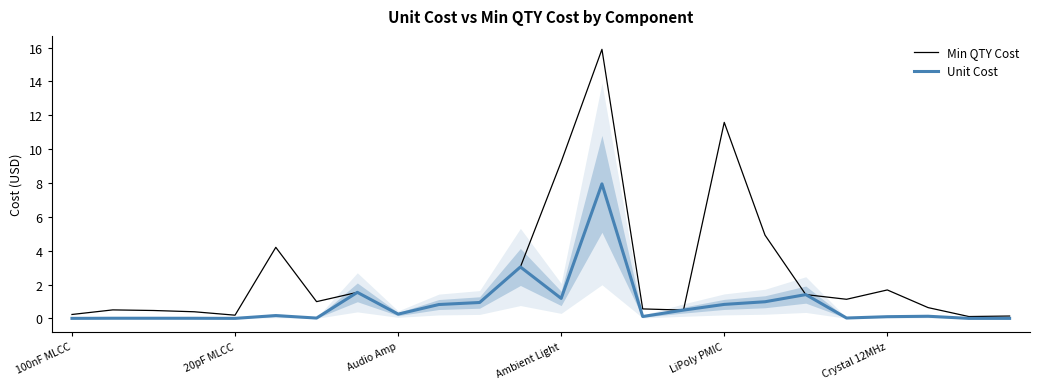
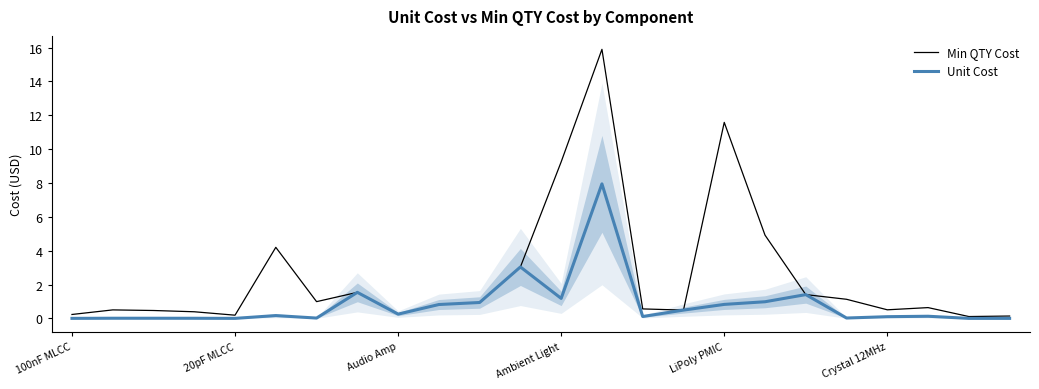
Min QTY Cost, Crystal 12MHz: 1.7 -> 0.5
